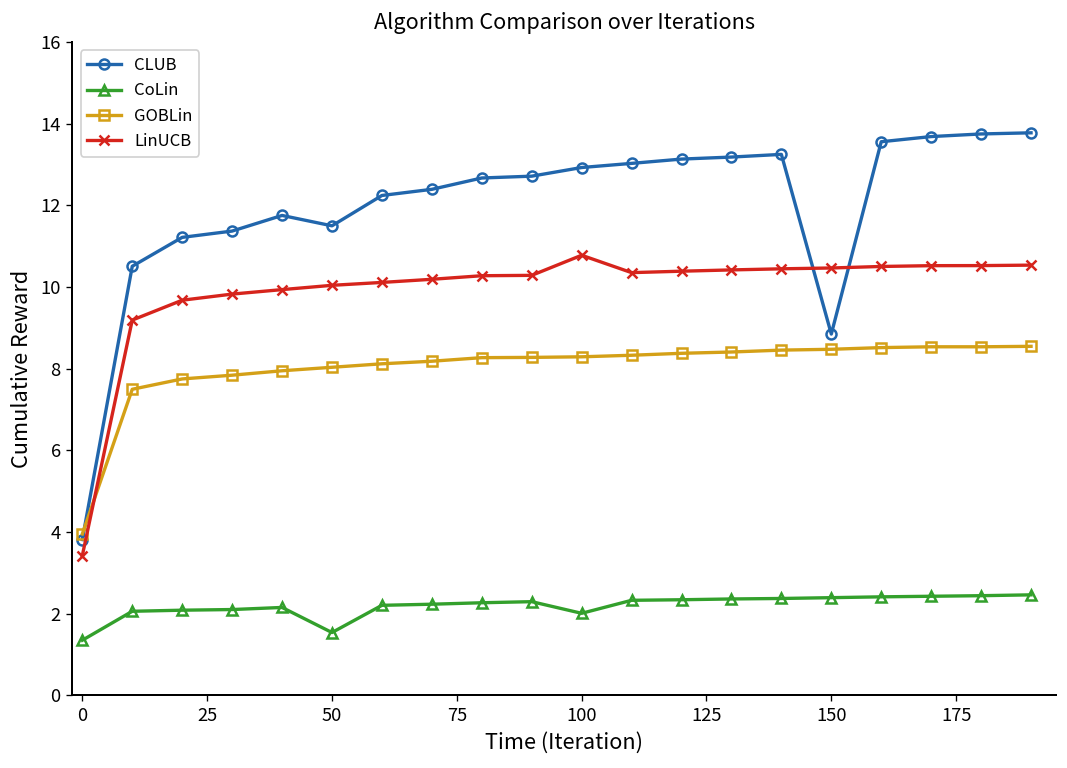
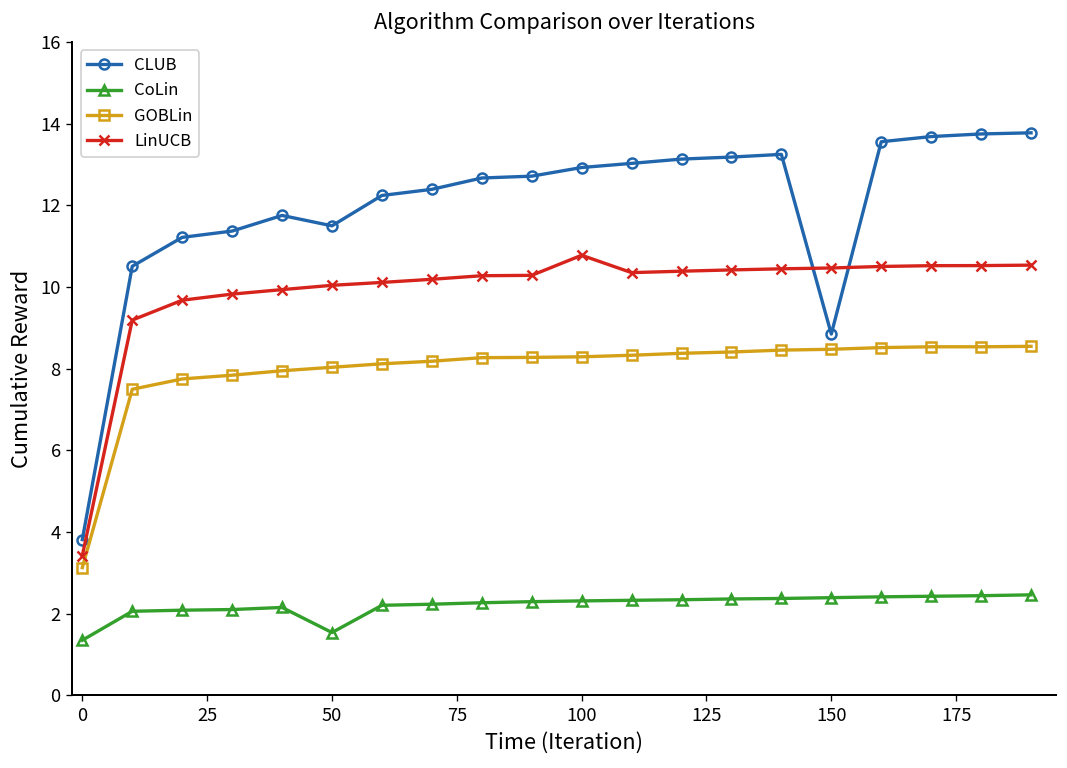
GOBLin, 0: 4.0 -> 3.1
CoLin, 100: 2.0 -> 2.3
